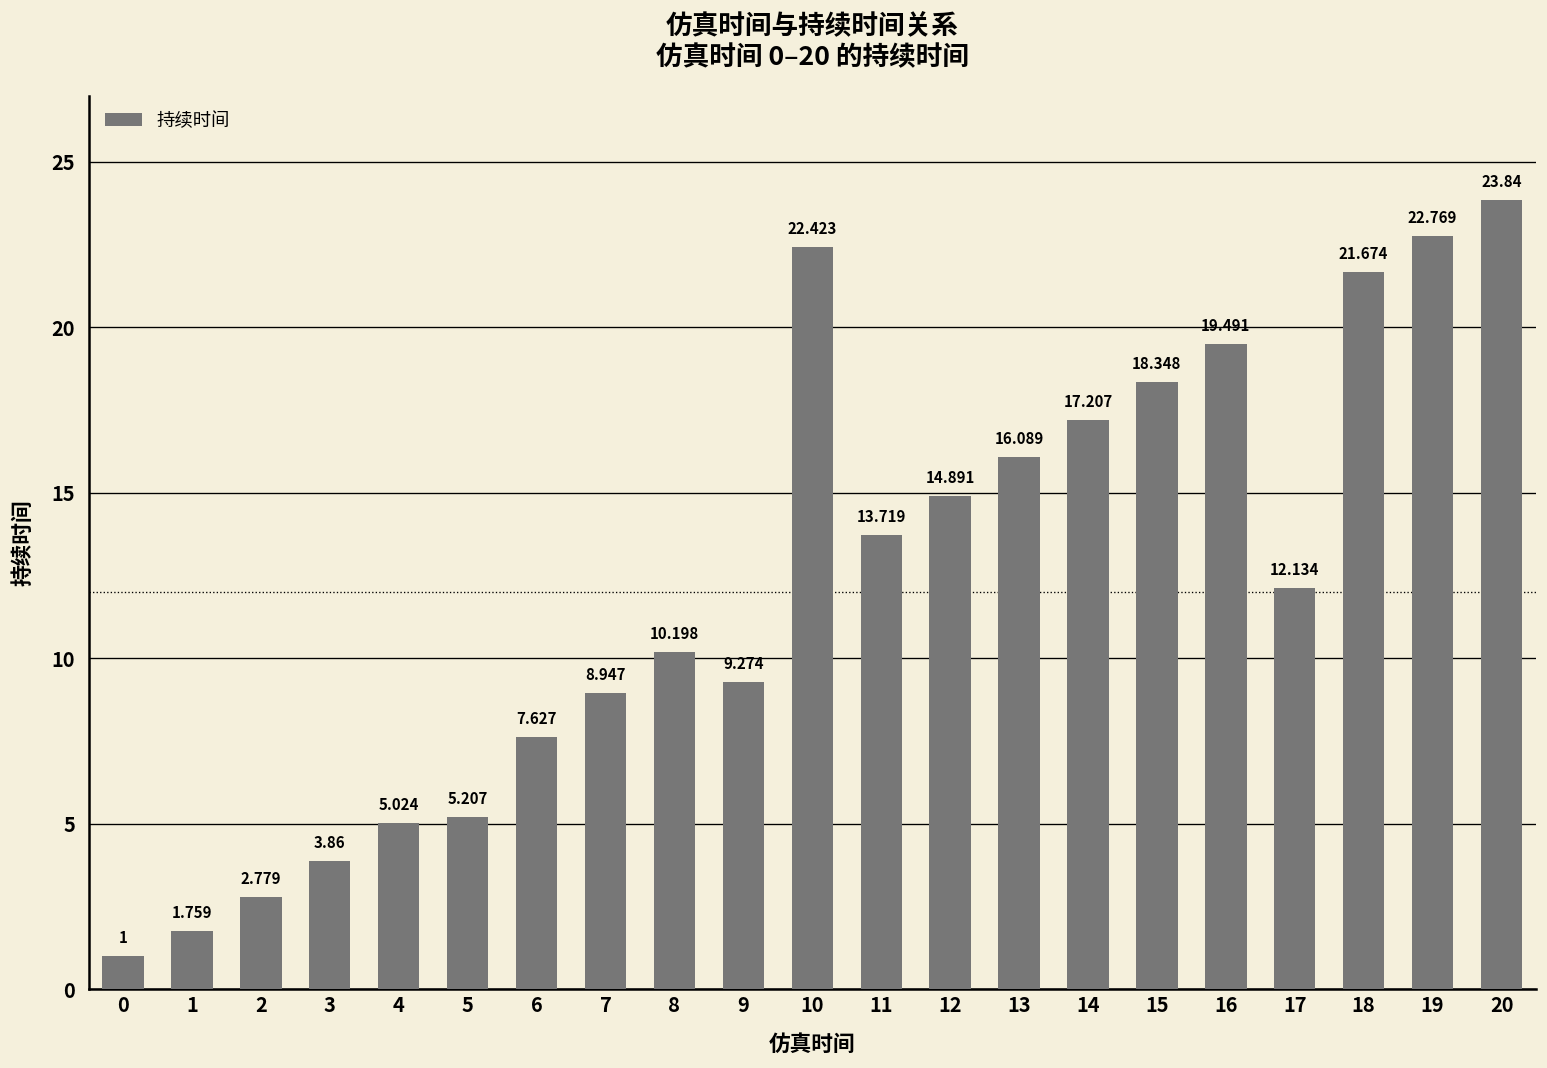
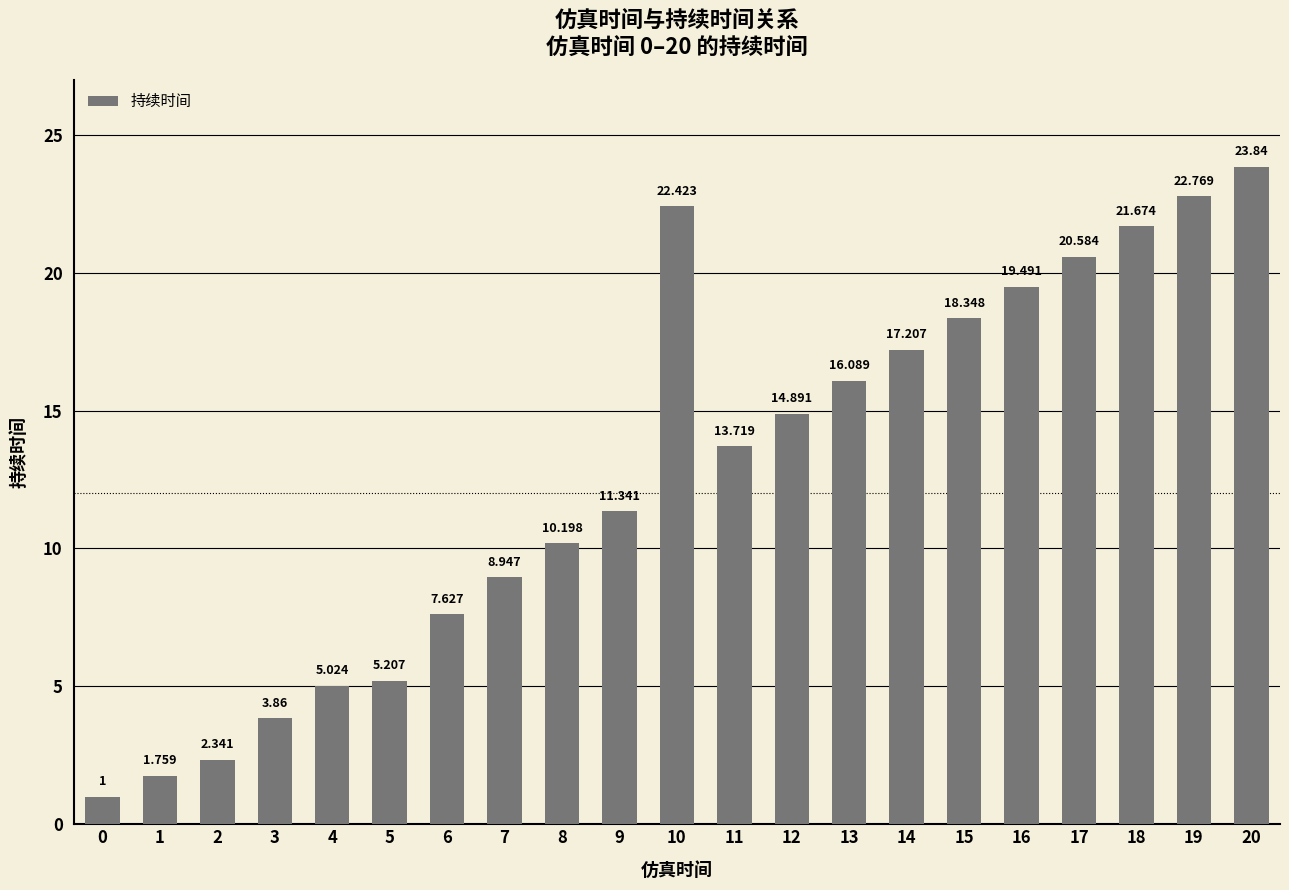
2: 2.779 -> 2.341
9: 9.274 -> 11.341
17: 12.134 -> 20.584
